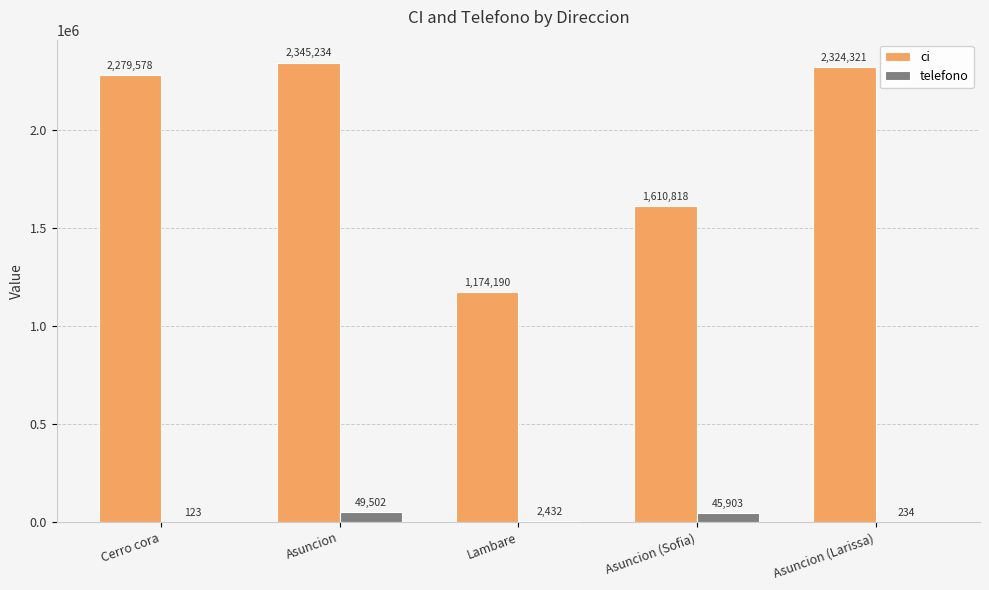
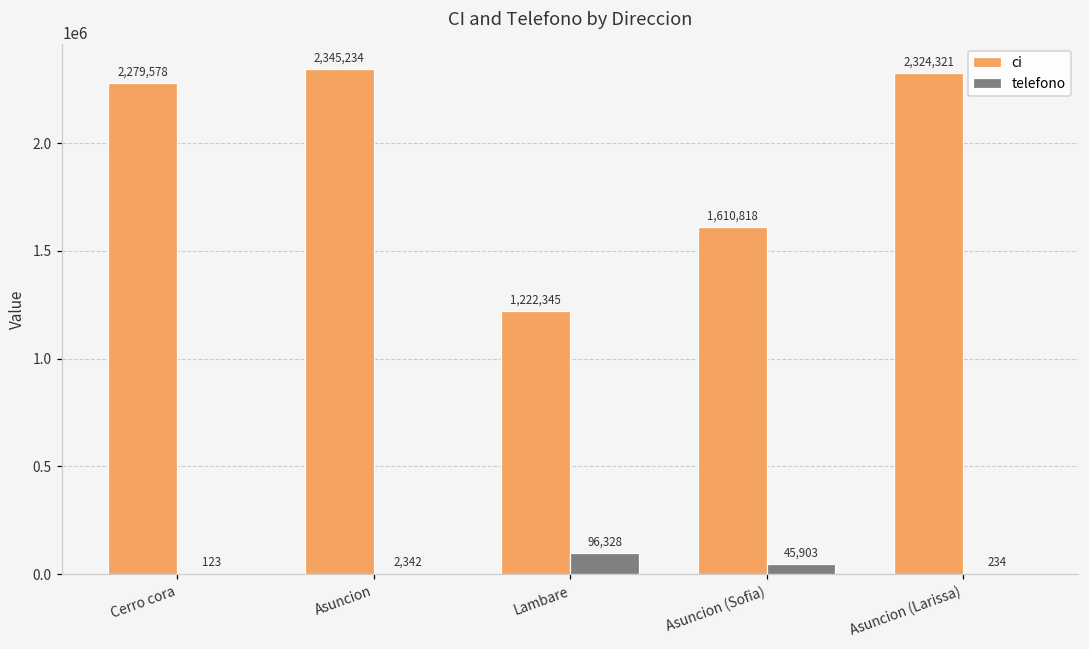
telefono, Asuncion: 49,502 -> 2,342
ci, Lambare: 1,174,190 -> 1,222,345
telefono, Lambare: 2,432 -> 96,328
